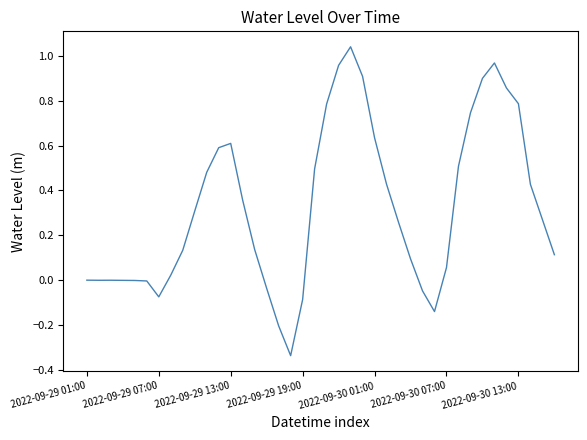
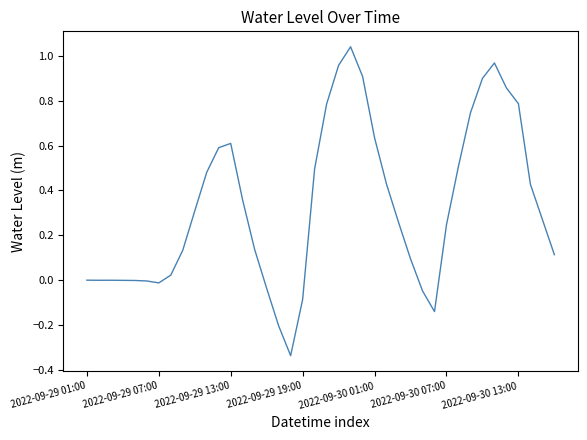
2022-09-29 07:00: -0.07 -> -0.01
2022-09-30 07:00: 0.06 -> 0.25
